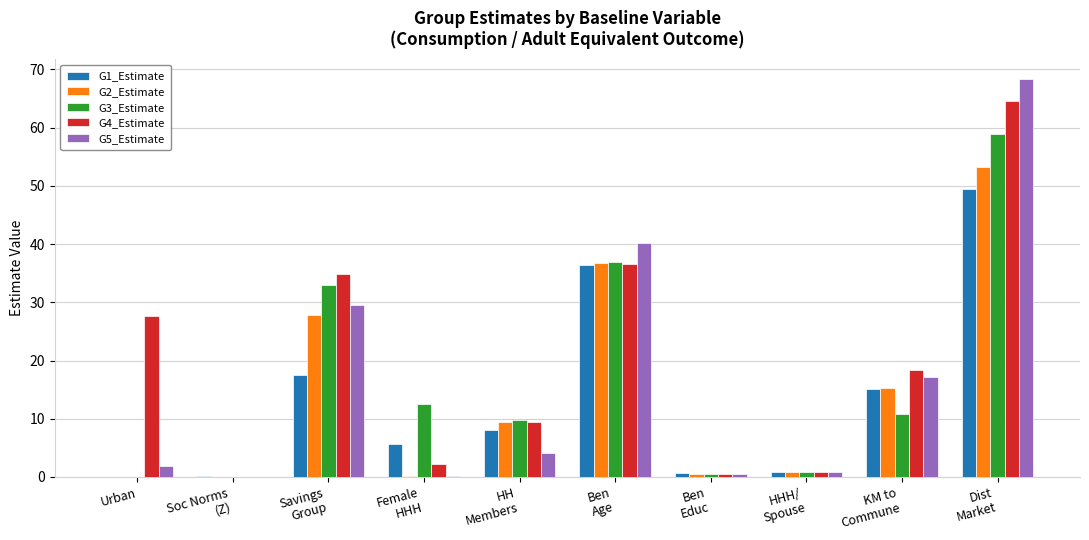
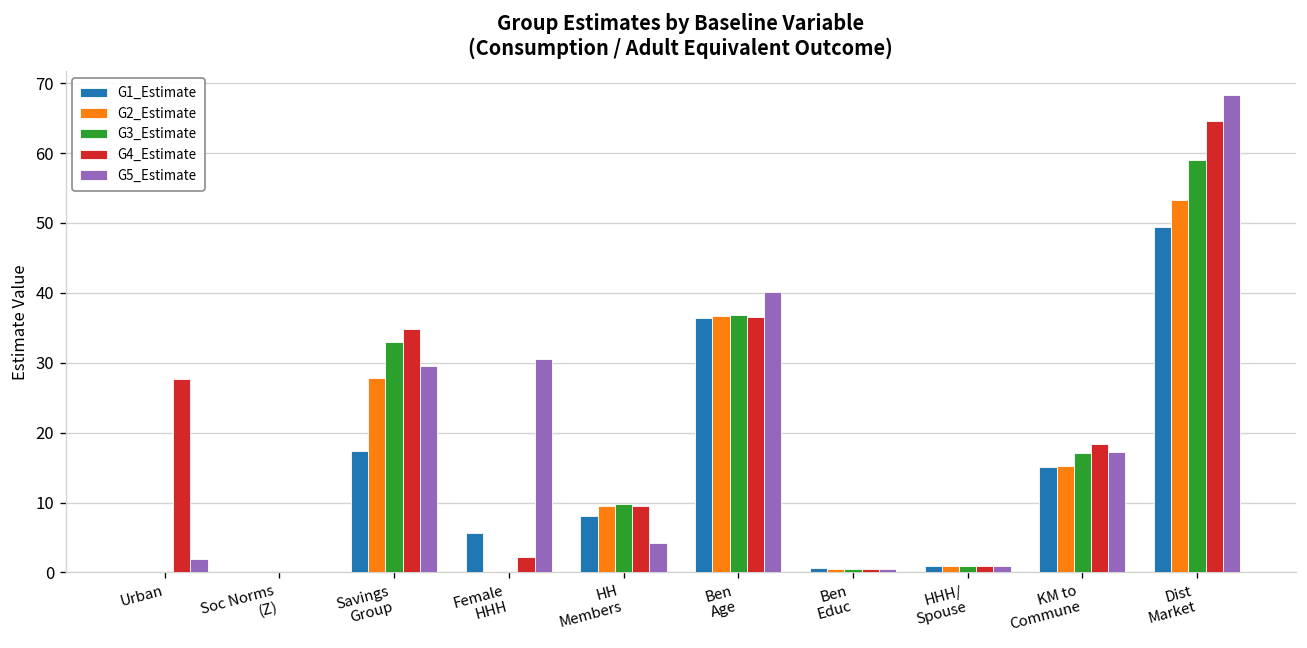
G3_Estimate, Female HHH: 13 -> 0
G5_Estimate, Female HHH: 0 -> 30
G3_Estimate, KM to Commune: 11 -> 17
